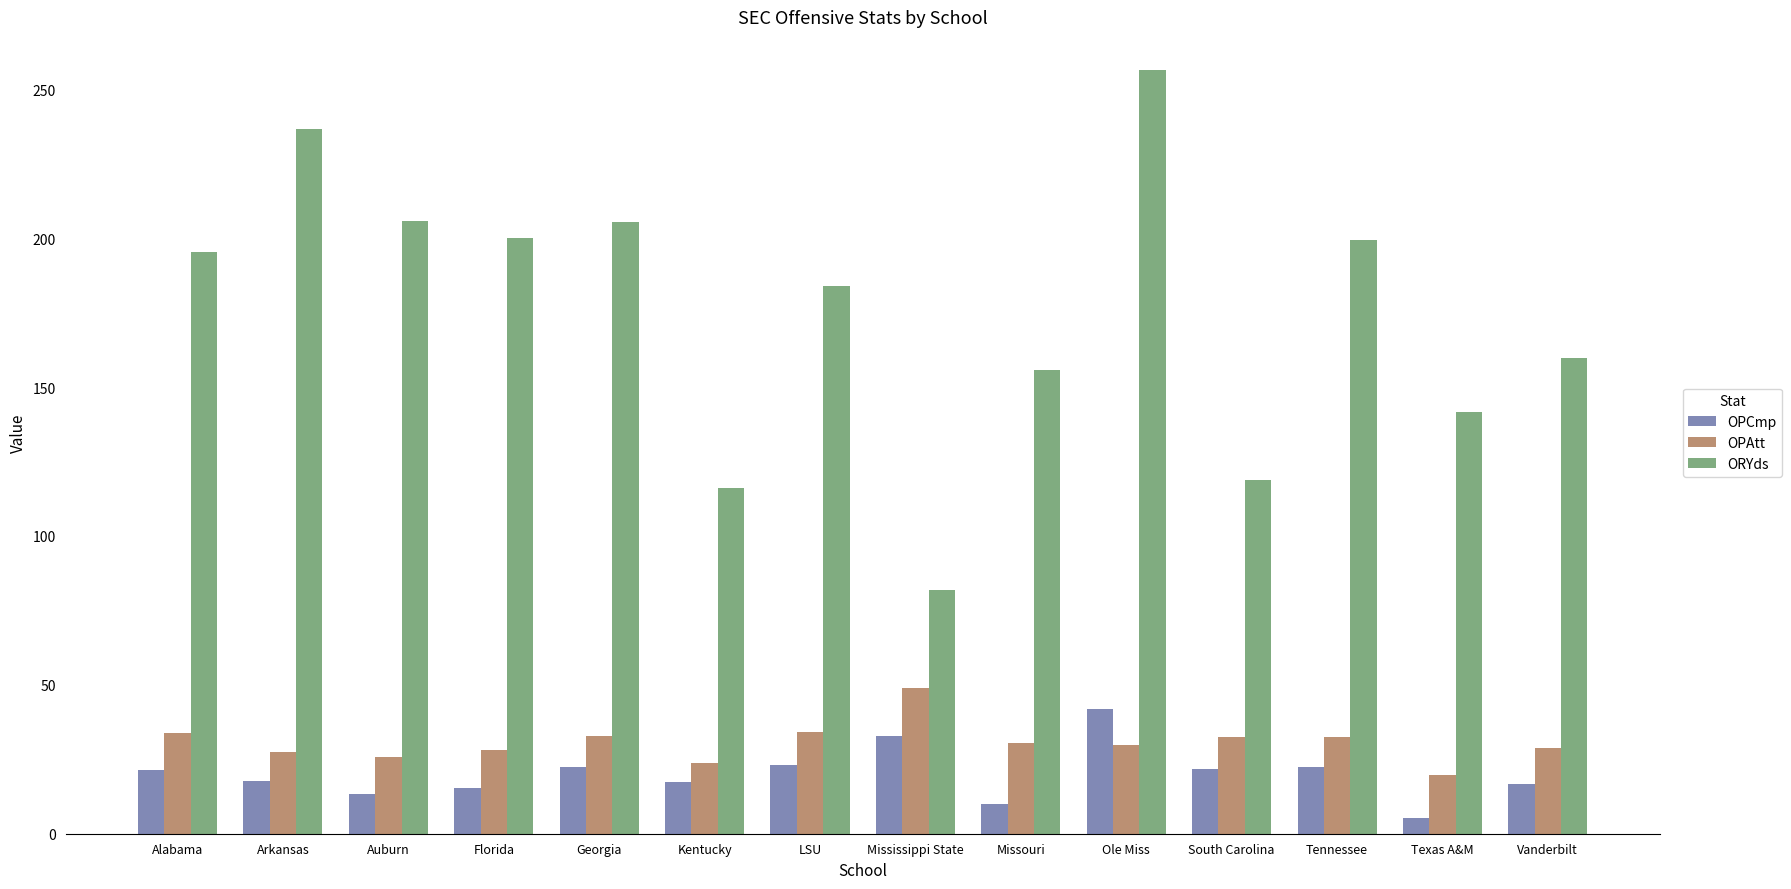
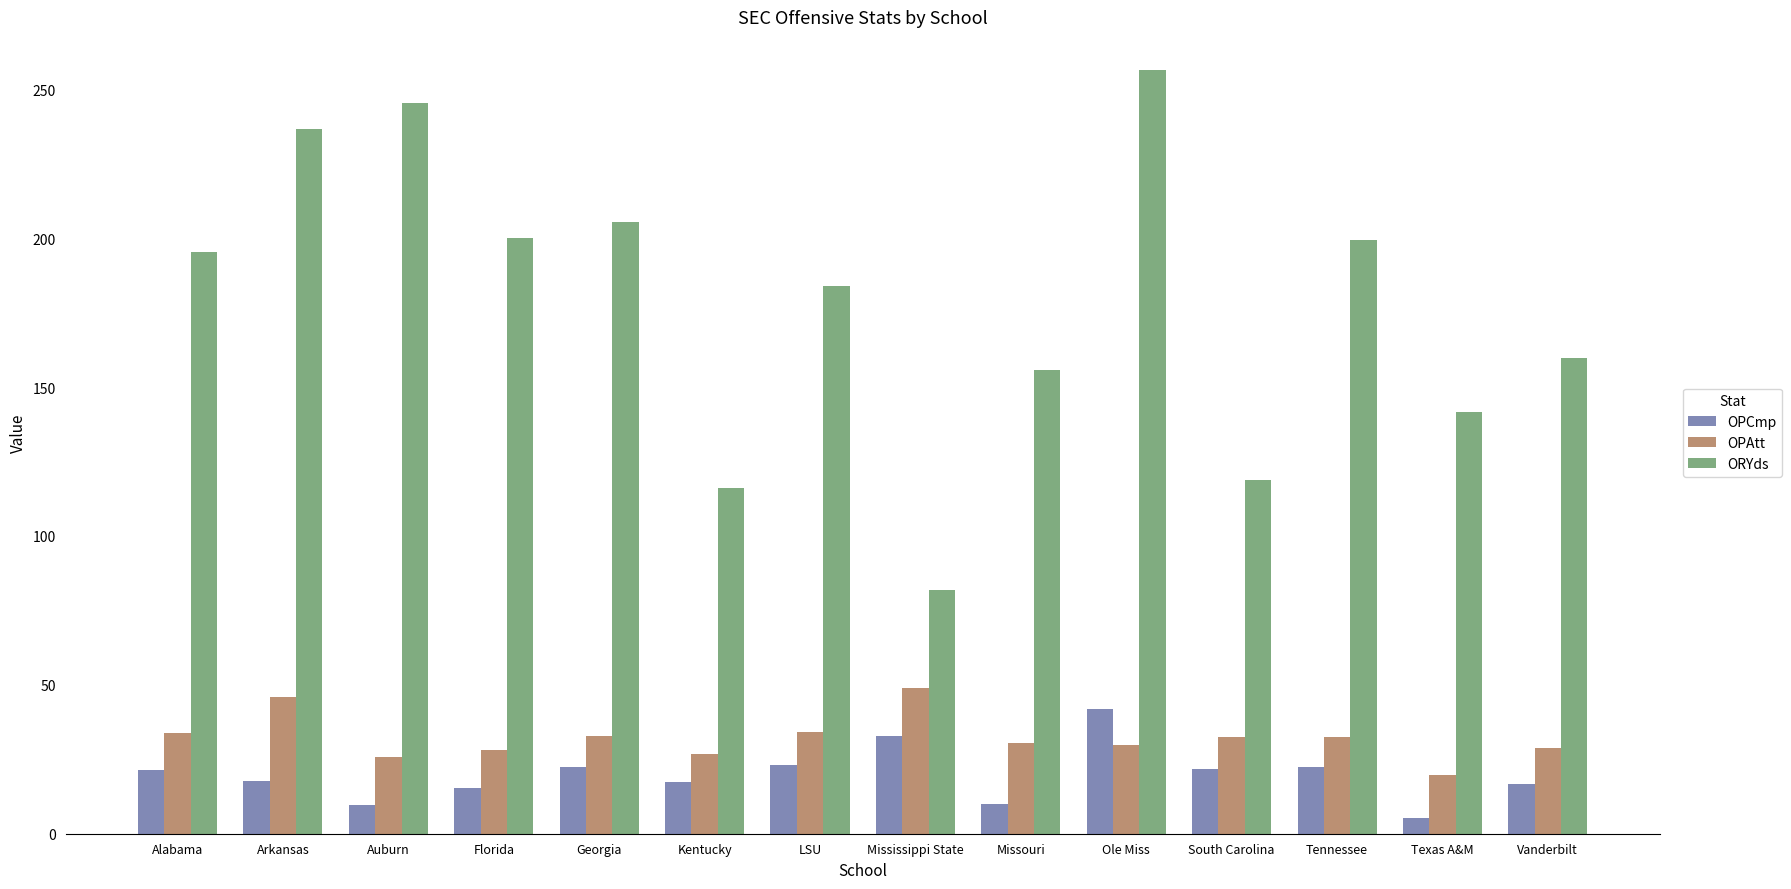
OPAtt, Arkansas: 28 -> 46
OPCmp, Auburn: 13 -> 10
ORYds, Auburn: 206 -> 245
OPAtt, Kentucky: 24 -> 27
